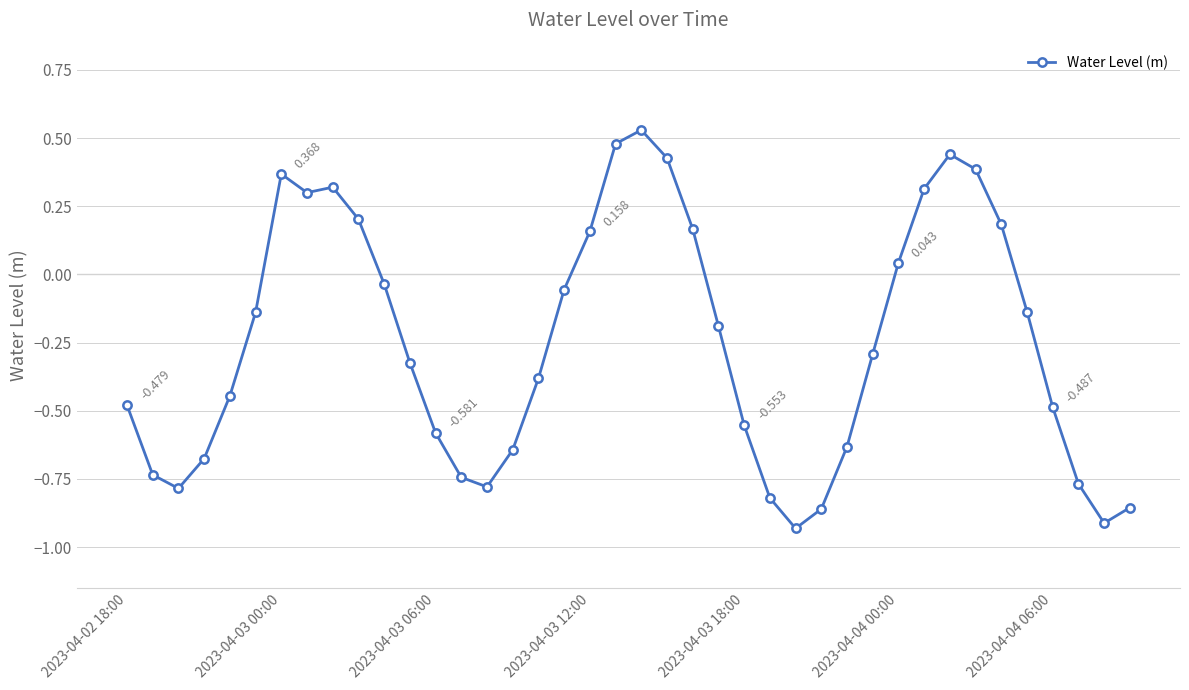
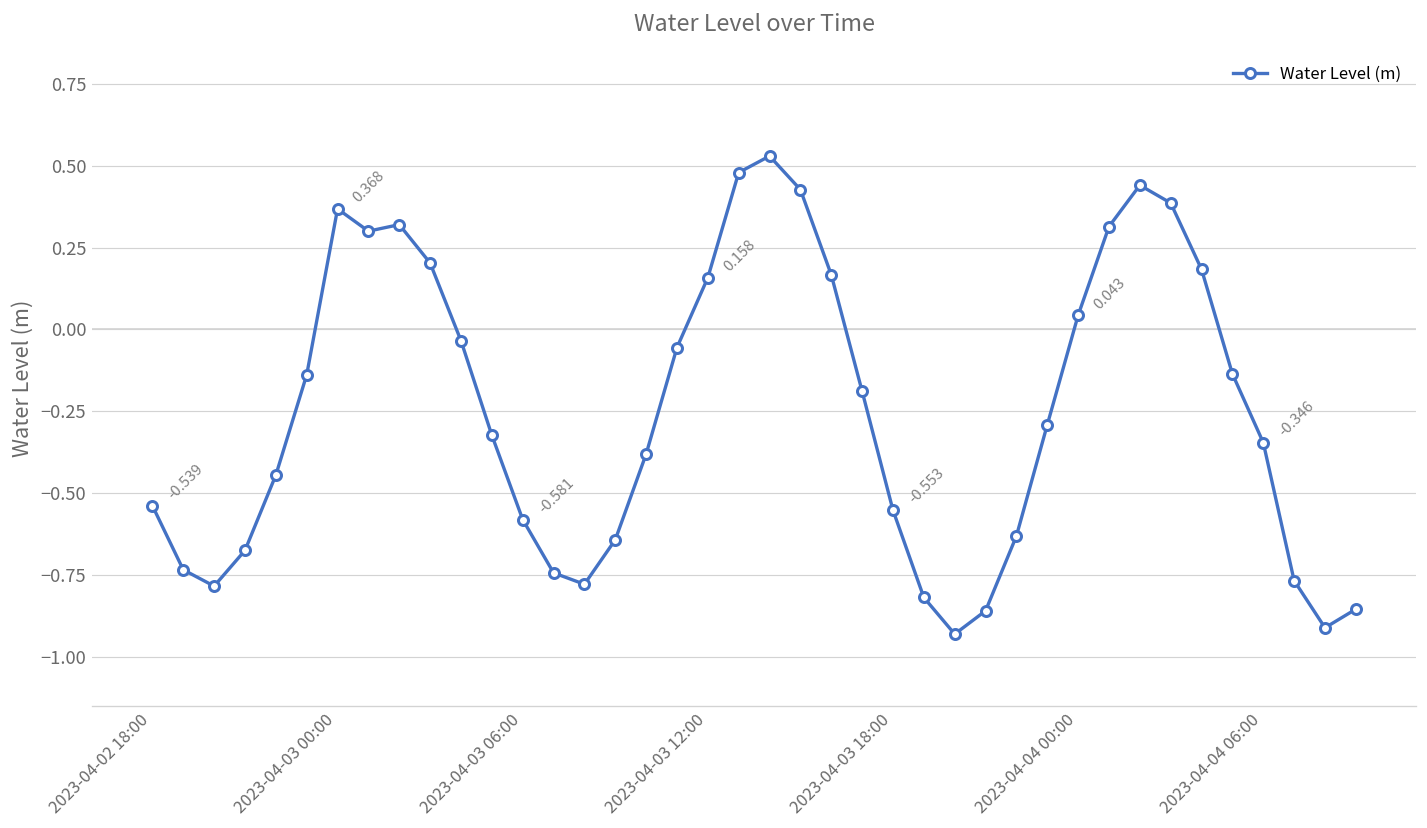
2023-04-02 18:00: -0.479 -> -0.539
2023-04-04 06:00: -0.487 -> -0.346
